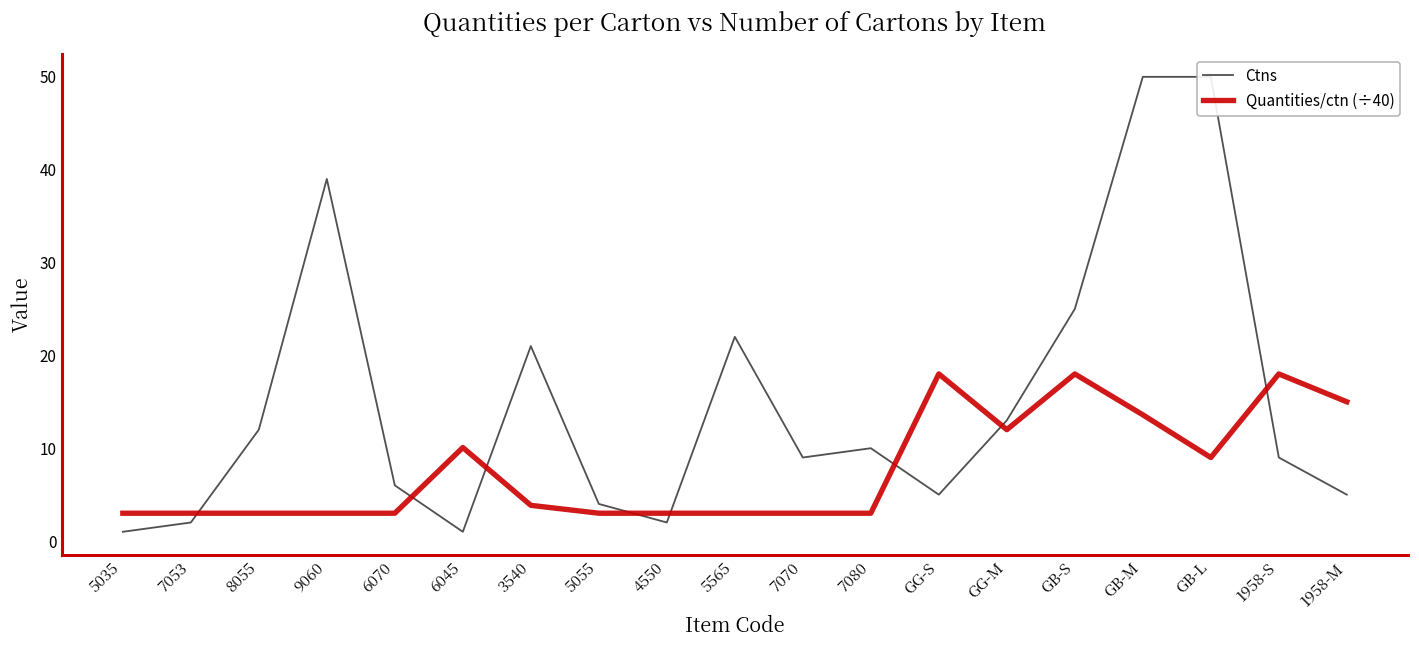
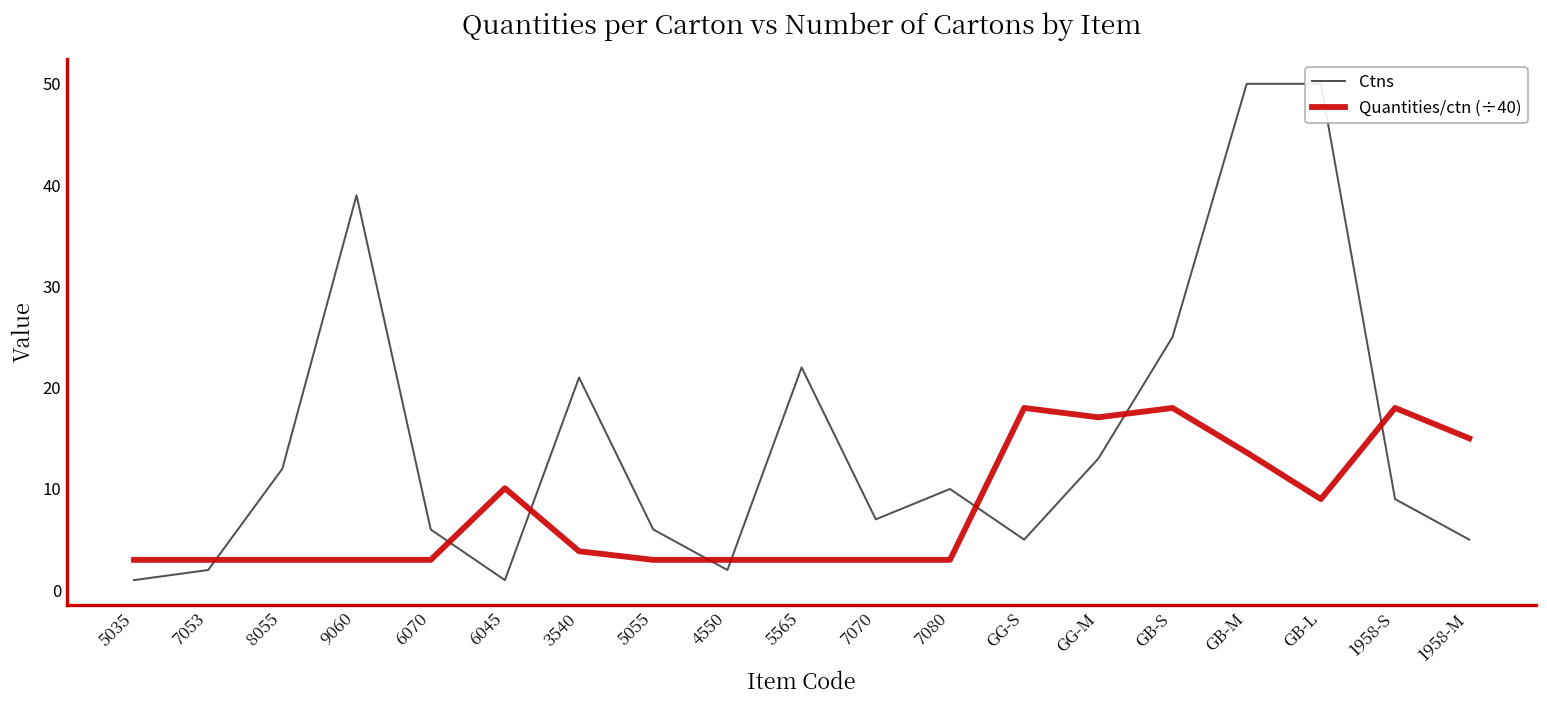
Ctns, 5055: 4 -> 6
Ctns, 7070: 9 -> 7
Quantities/ctn (÷40), GG-M: 12 -> 17
